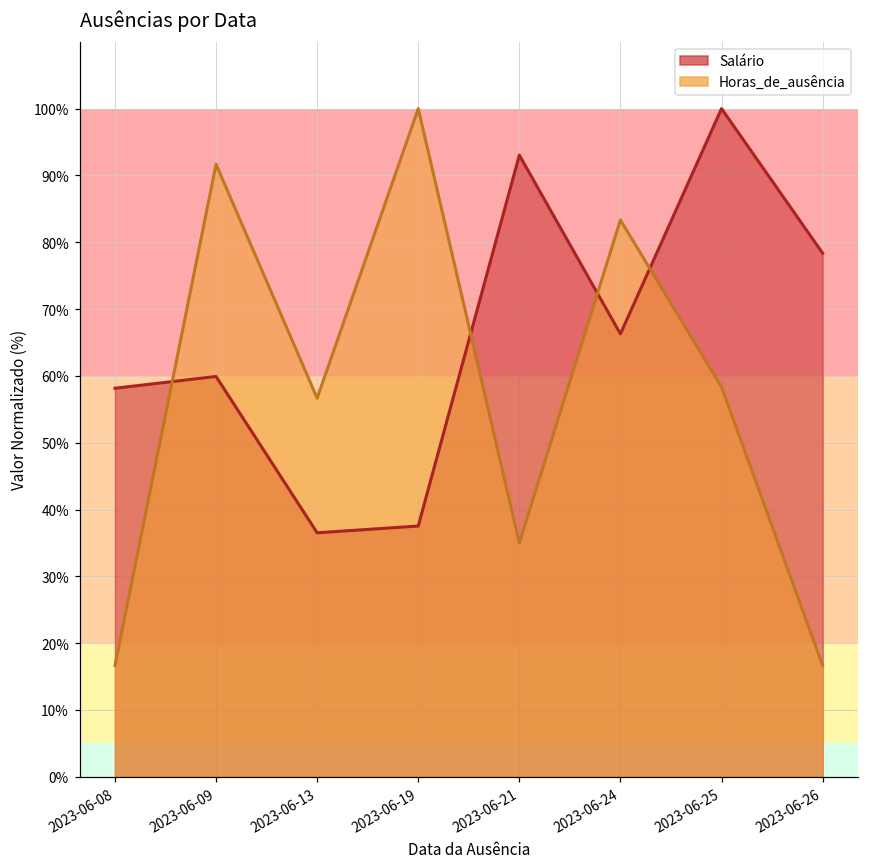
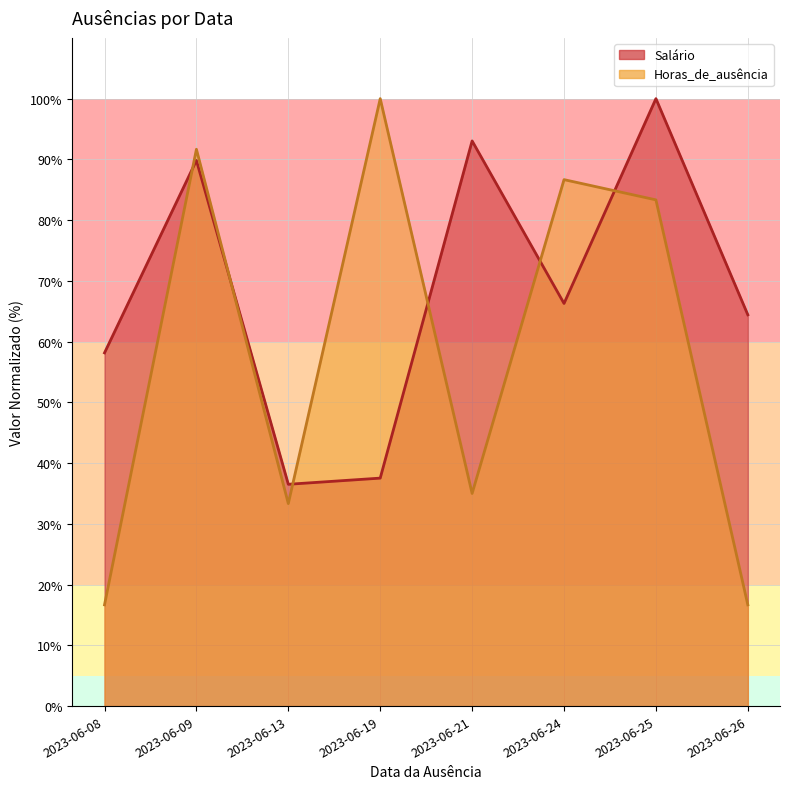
Salário, 2023-06-09: 60% -> 90%
Horas_de_ausência, 2023-06-13: 57% -> 33%
Horas_de_ausência, 2023-06-24: 83% -> 87%
Horas_de_ausência, 2023-06-25: 58% -> 83%
Salário, 2023-06-26: 78% -> 64%
